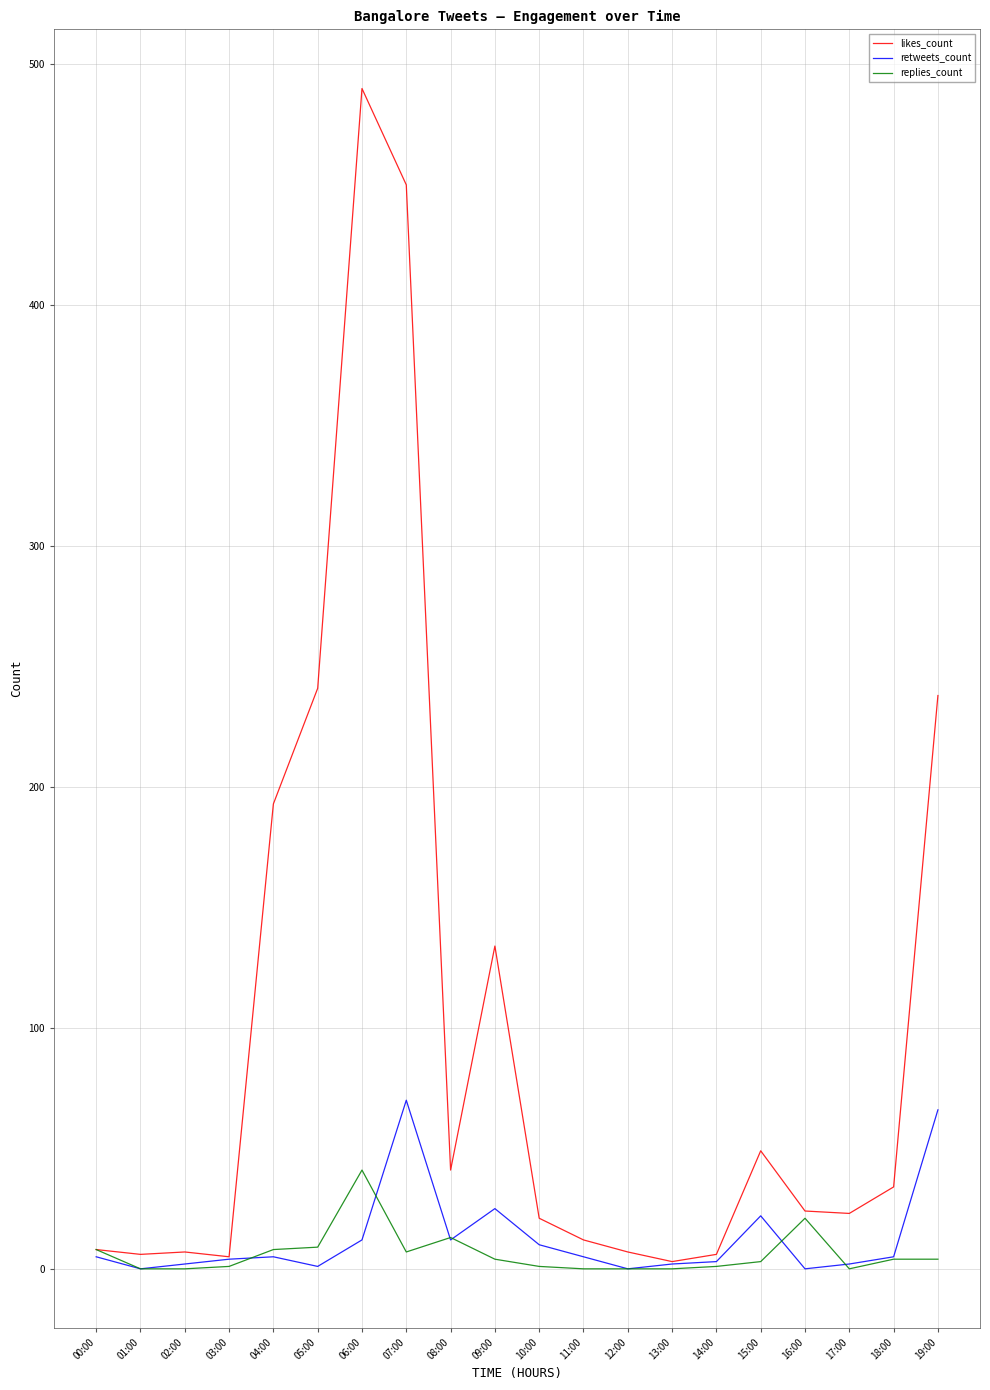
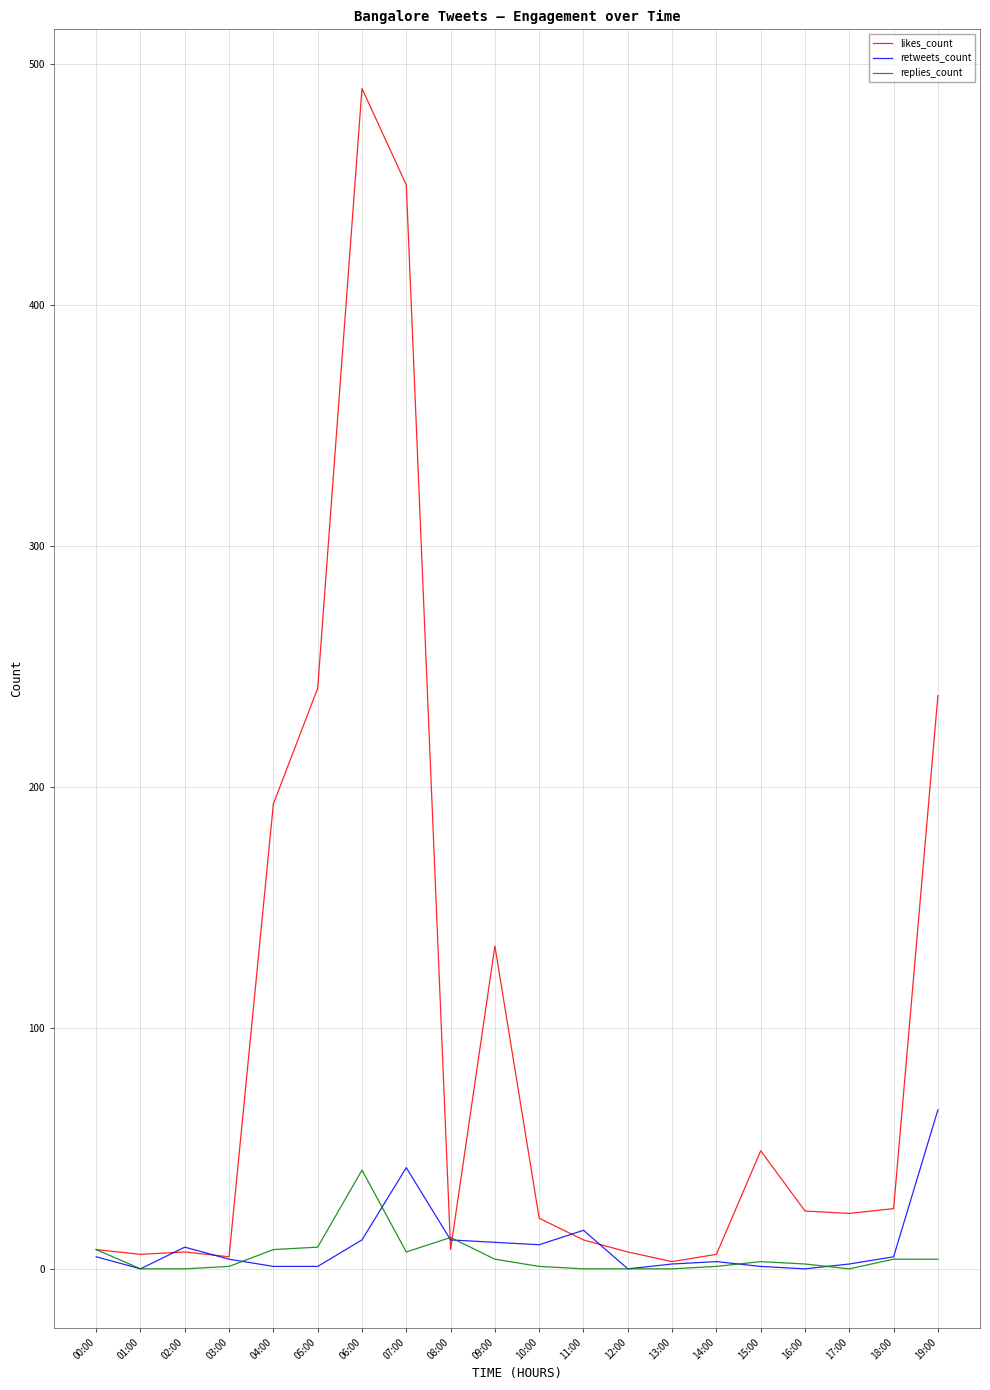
retweets_count, 02:00: 2 -> 9
retweets_count, 04:00: 5 -> 1
retweets_count, 07:00: 70 -> 42
likes_count, 08:00: 41 -> 8
retweets_count, 09:00: 25 -> 11
retweets_count, 11:00: 5 -> 16
retweets_count, 15:00: 22 -> 1
replies_count, 16:00: 21 -> 2
likes_count, 18:00: 34 -> 25
